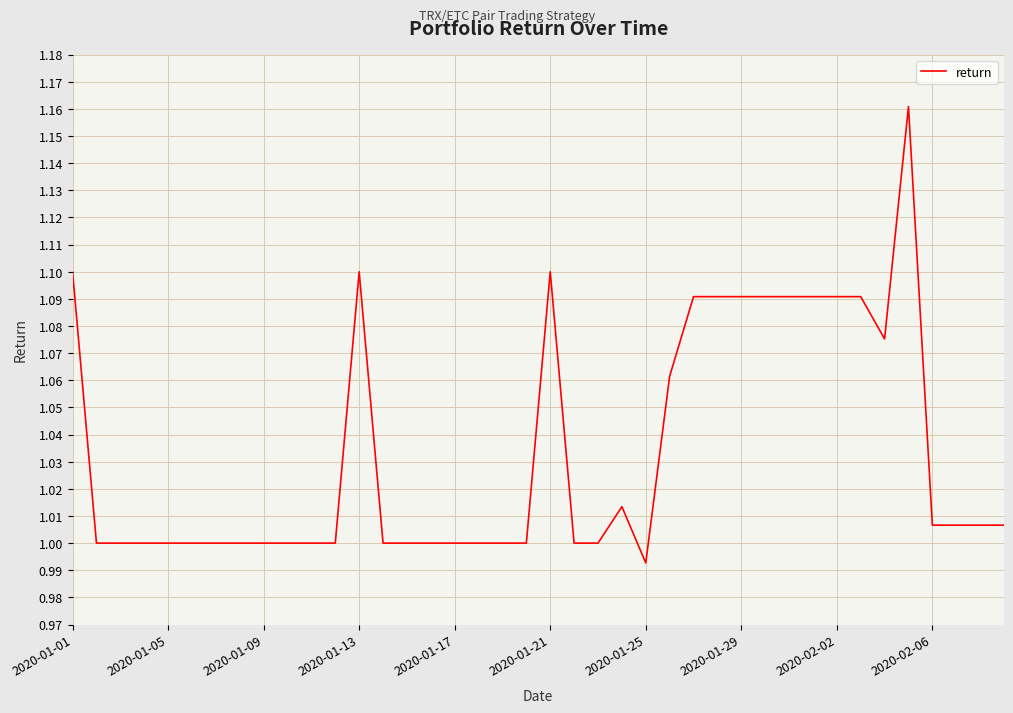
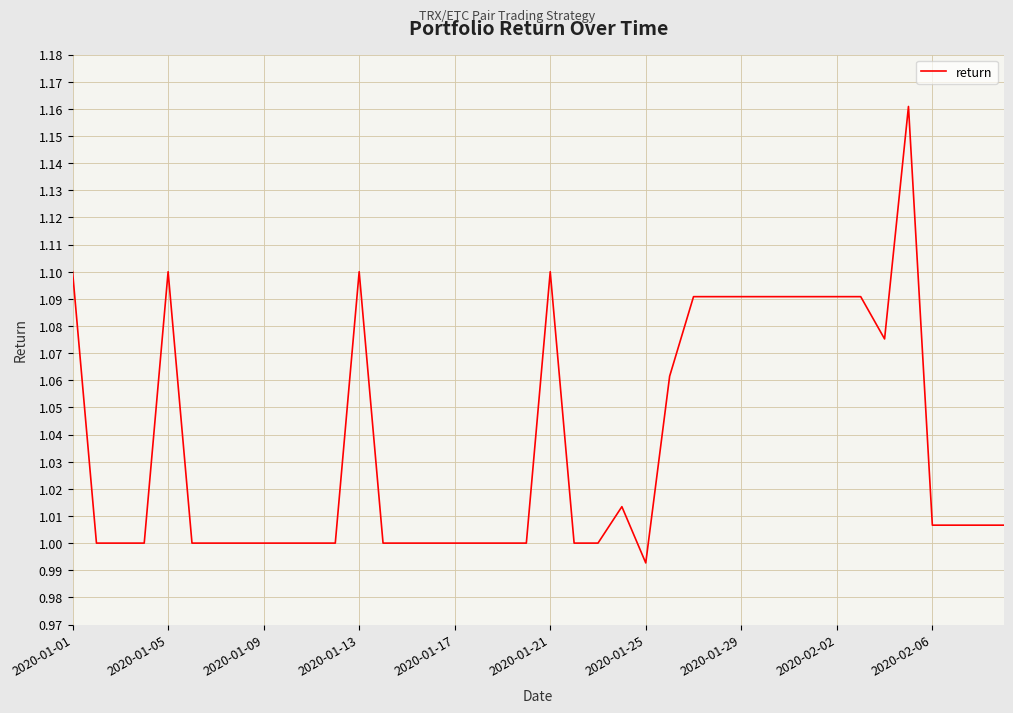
2020-01-05: 1.0 -> 1.1
